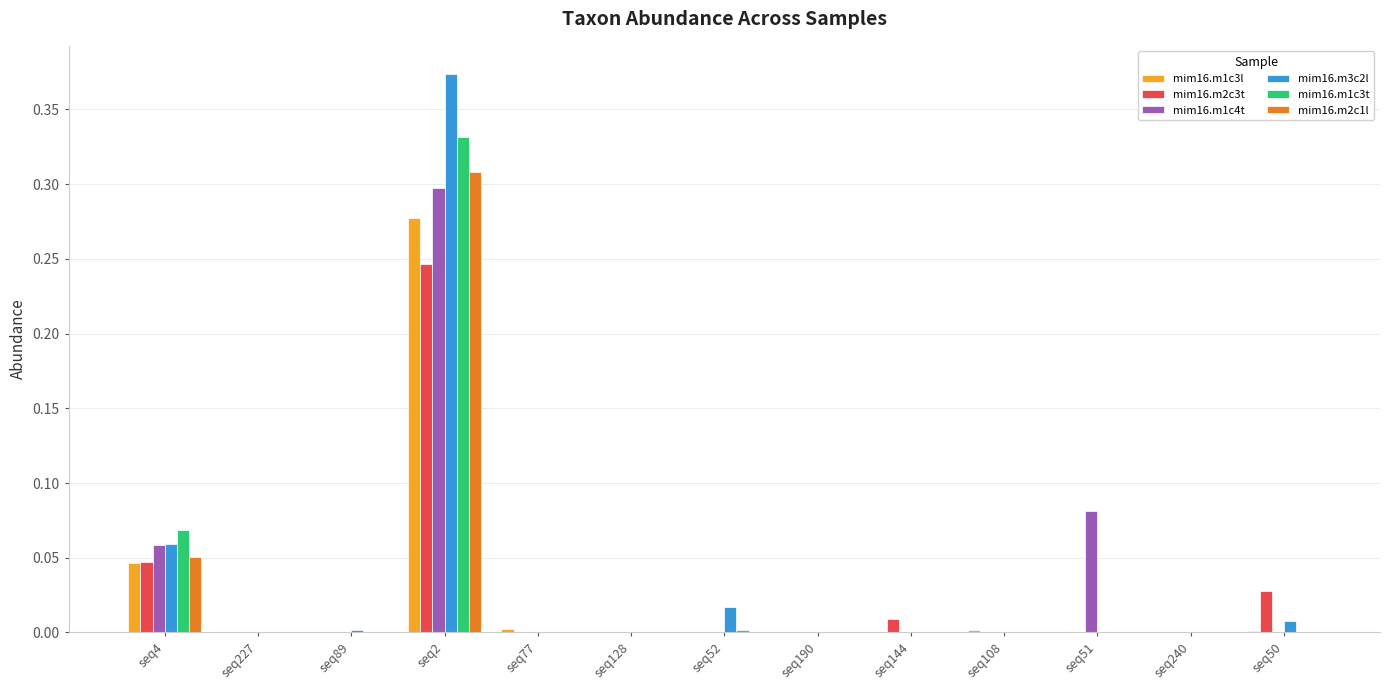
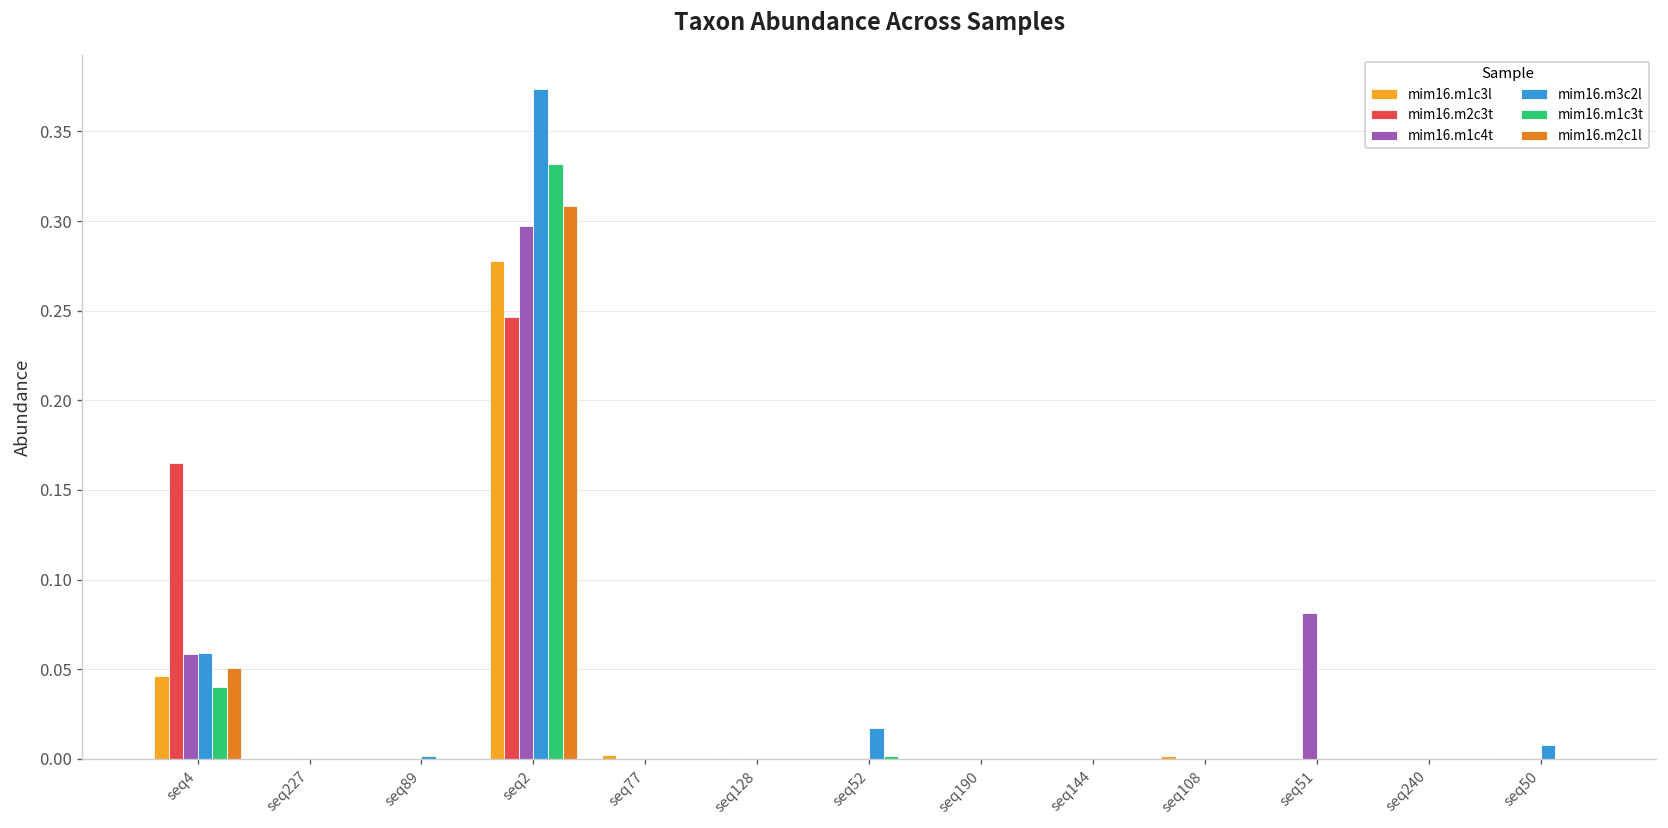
mim16.m2c3t, seq4: 0.047 -> 0.165
mim16.m1c3t, seq4: 0.068 -> 0.040
mim16.m2c3t, seq144: 0.009 -> 0.000
mim16.m2c3t, seq50: 0.028 -> 0.001
